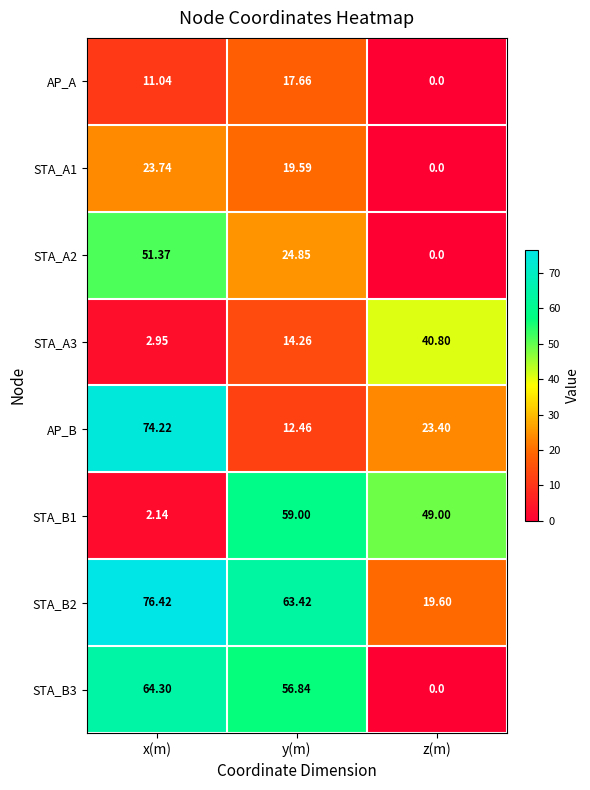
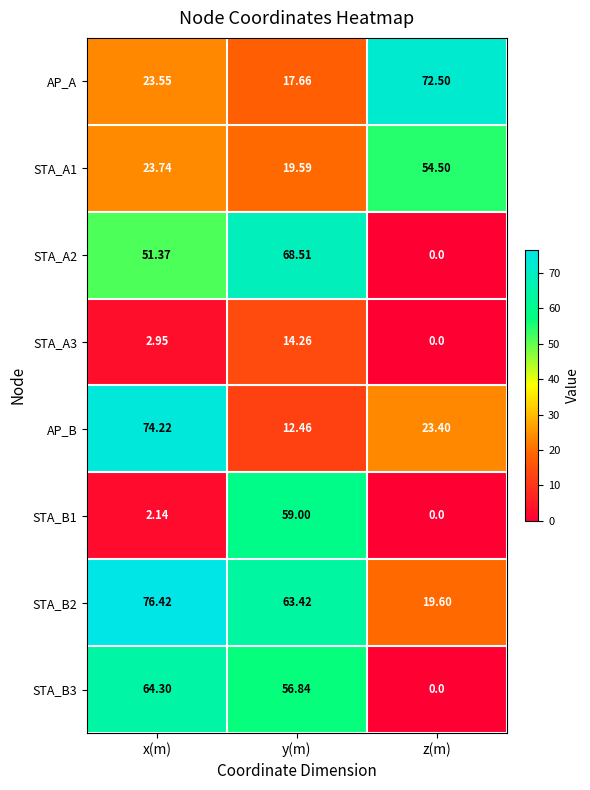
AP_A, x(m): 11.04 -> 23.55
AP_A, z(m): 0.0 -> 72.50
STA_A1, z(m): 0.0 -> 54.50
STA_A2, y(m): 24.85 -> 68.51
STA_A3, z(m): 40.80 -> 0.0
STA_B1, z(m): 49.00 -> 0.0
